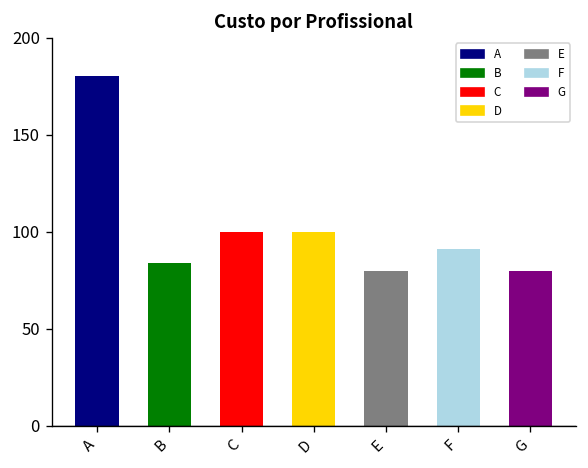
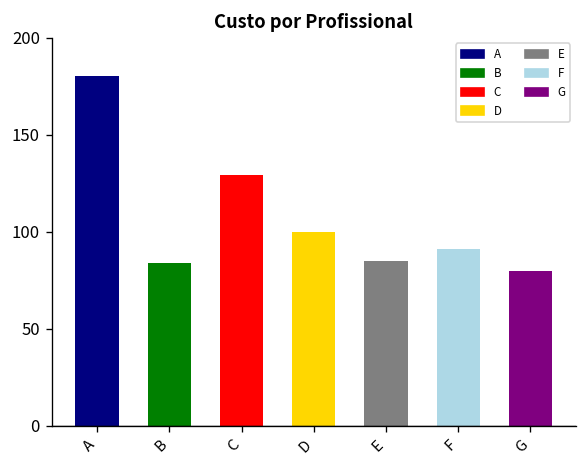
C: 100 -> 129
E: 80 -> 85
